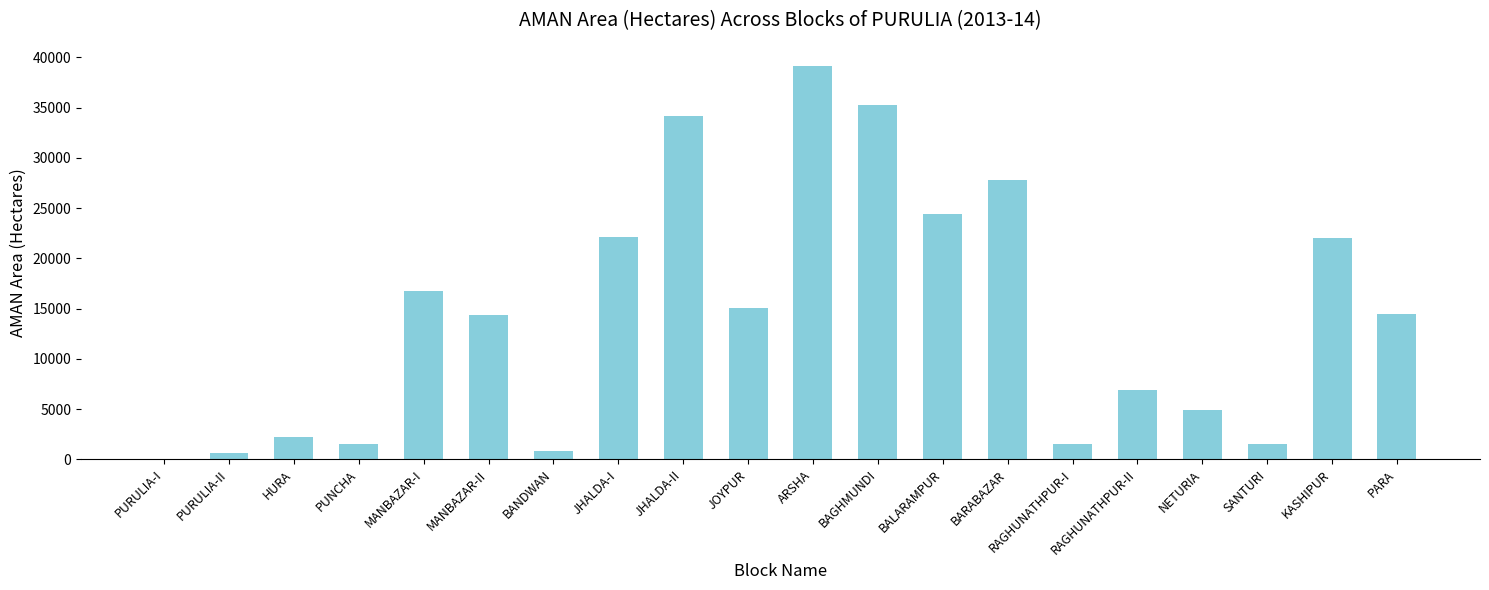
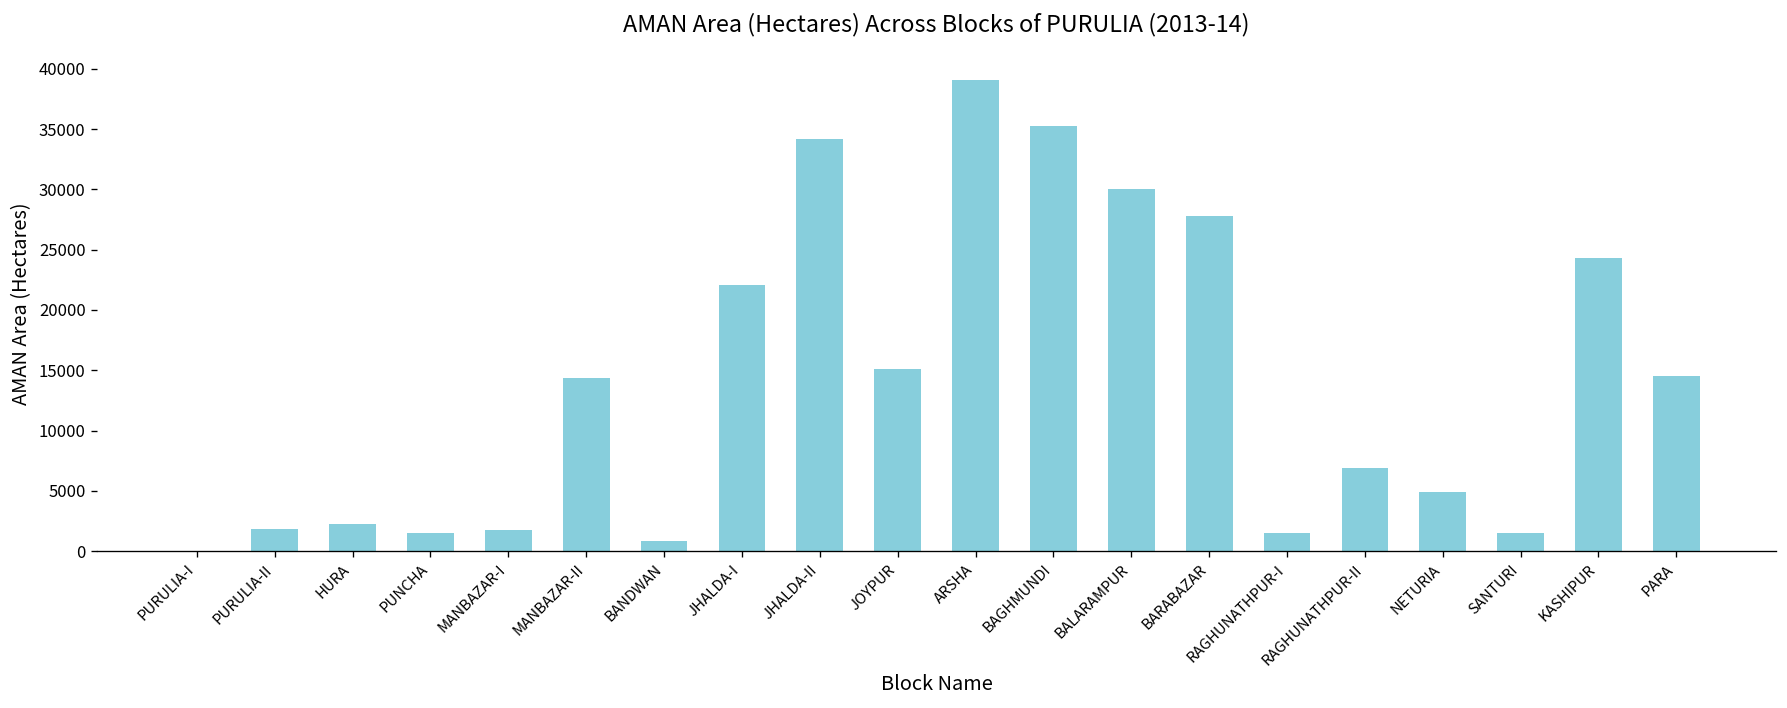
PURULIA-II: 600 -> 1800
MANBAZAR-I: 16700 -> 1700
BALARAMPUR: 24500 -> 30000
KASHIPUR: 22100 -> 24300
